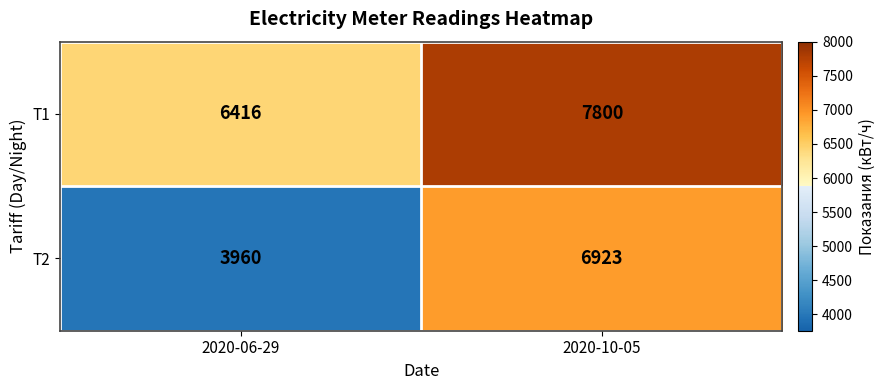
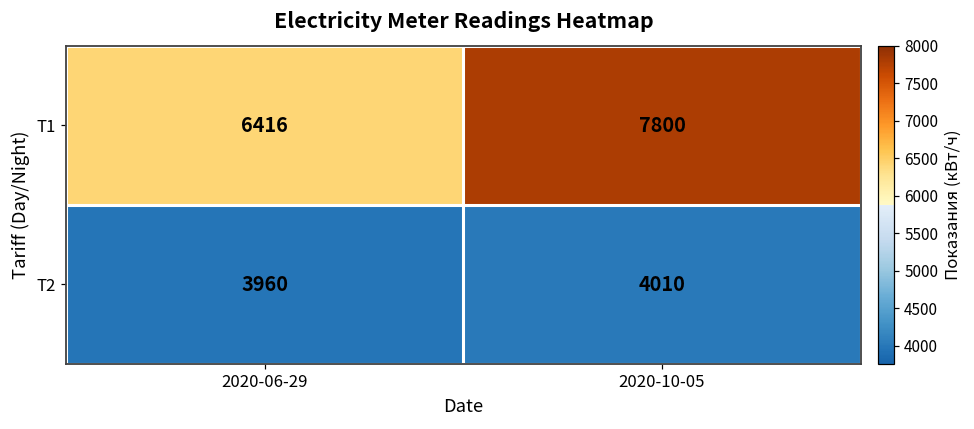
Т2, 2020-10-05: 6923 -> 4010
